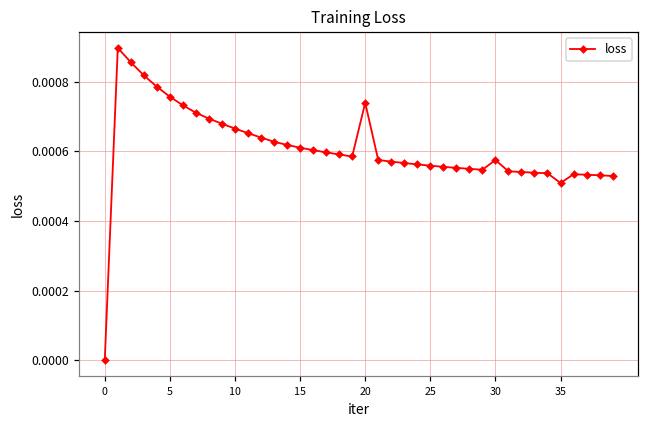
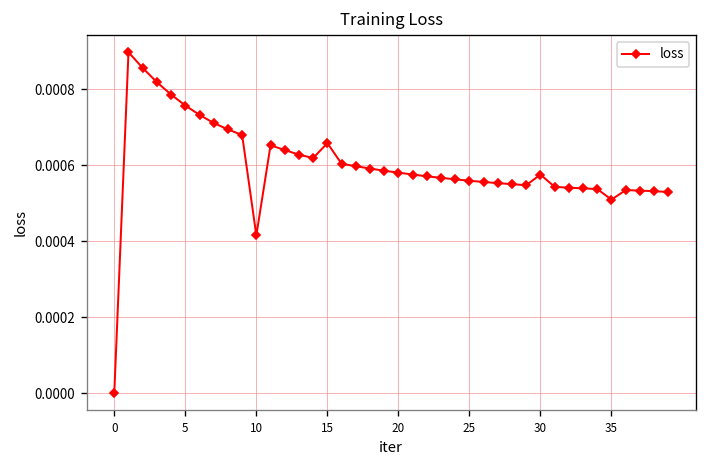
10: 0.00067 -> 0.00042
15: 0.00061 -> 0.00066
20: 0.00074 -> 0.00058
